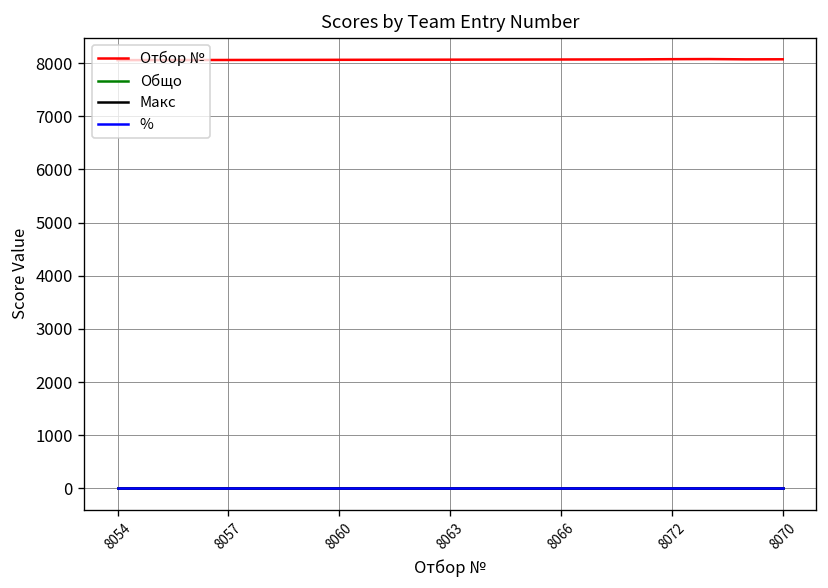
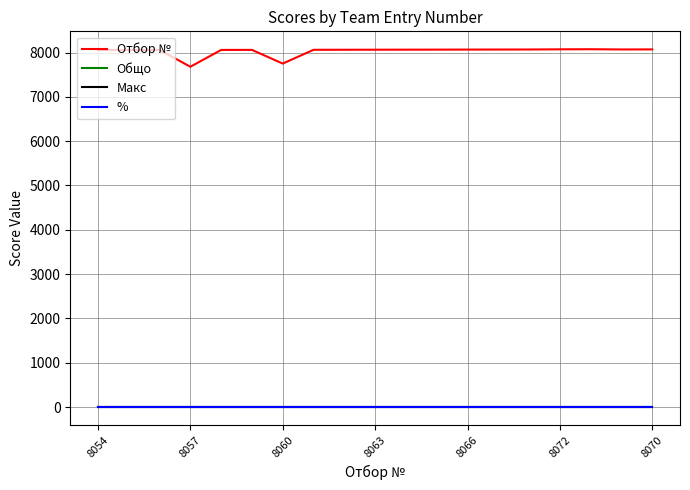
Отбор №, 8057: 8100 -> 7700
Отбор №, 8060: 8100 -> 7800
